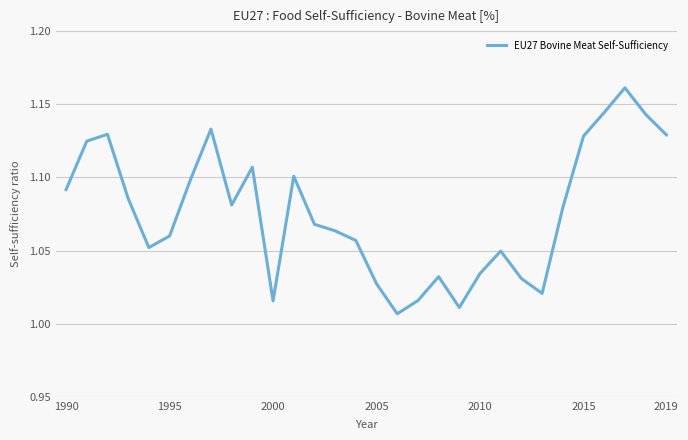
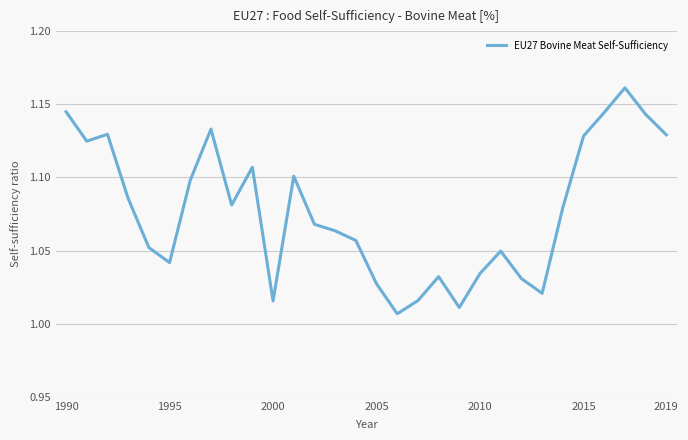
1990: 1.092 -> 1.145
1995: 1.060 -> 1.042
